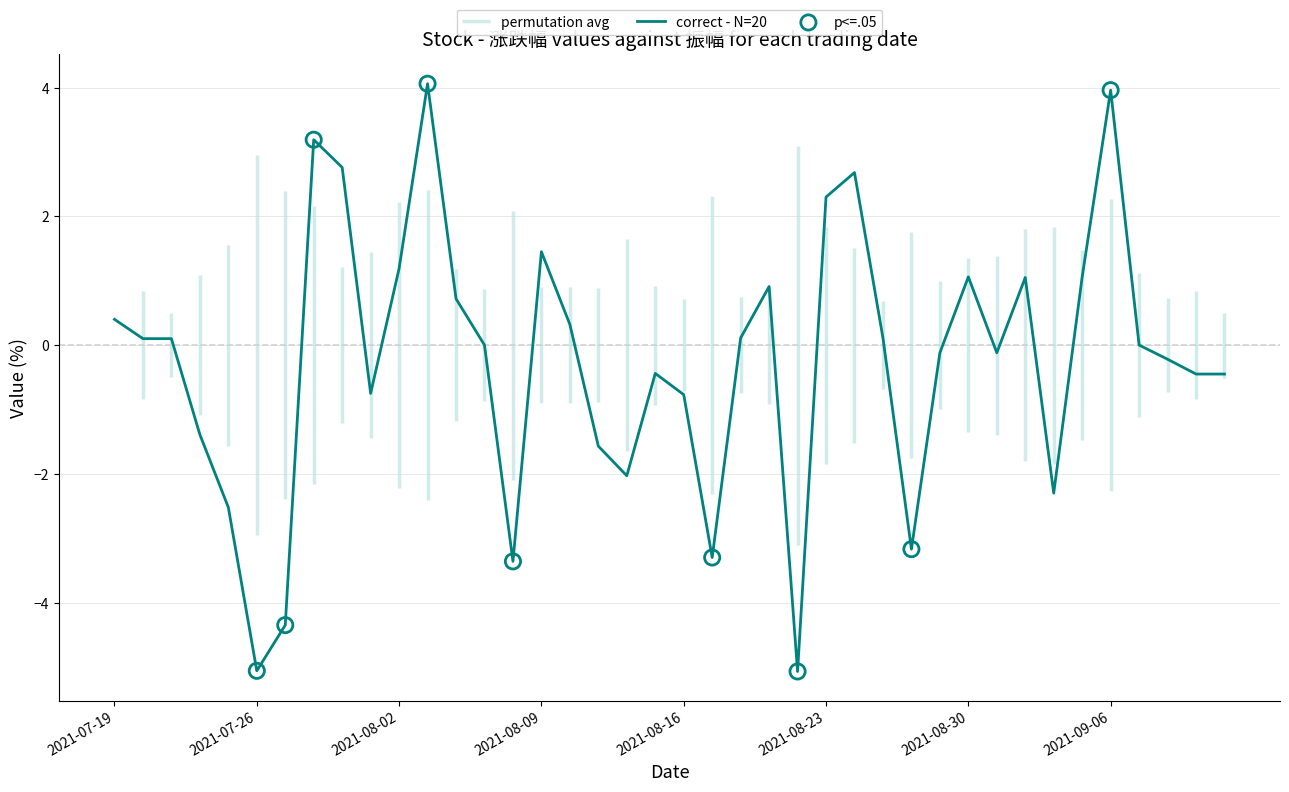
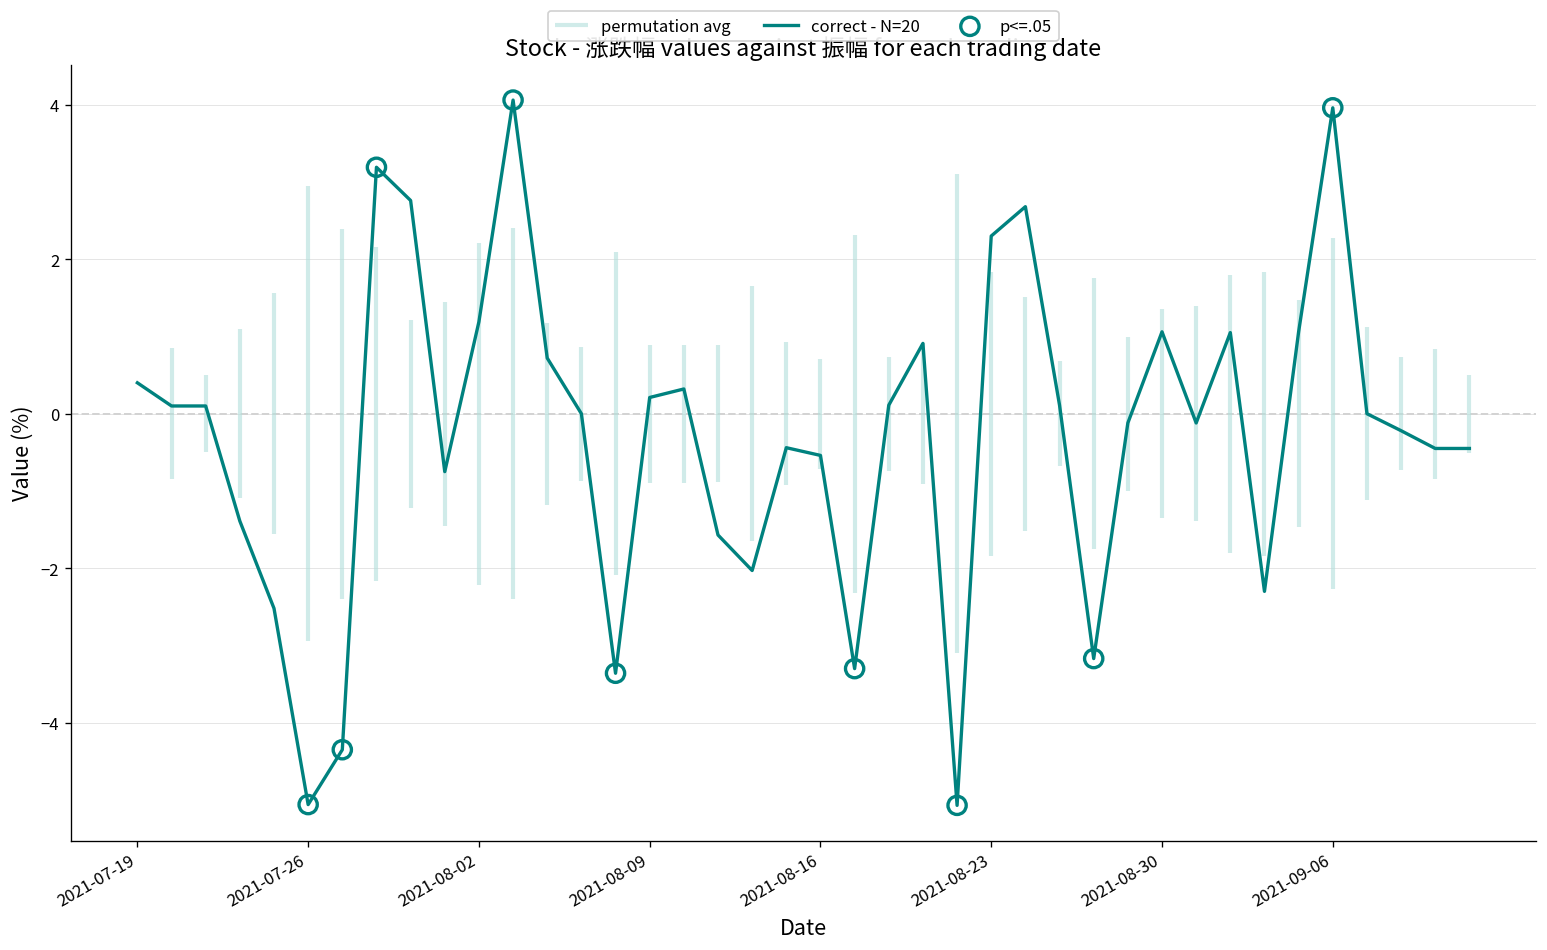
correct - N=20, 2021-08-09: 1.5 -> 0.2
correct - N=20, 2021-08-16: -0.8 -> -0.5
